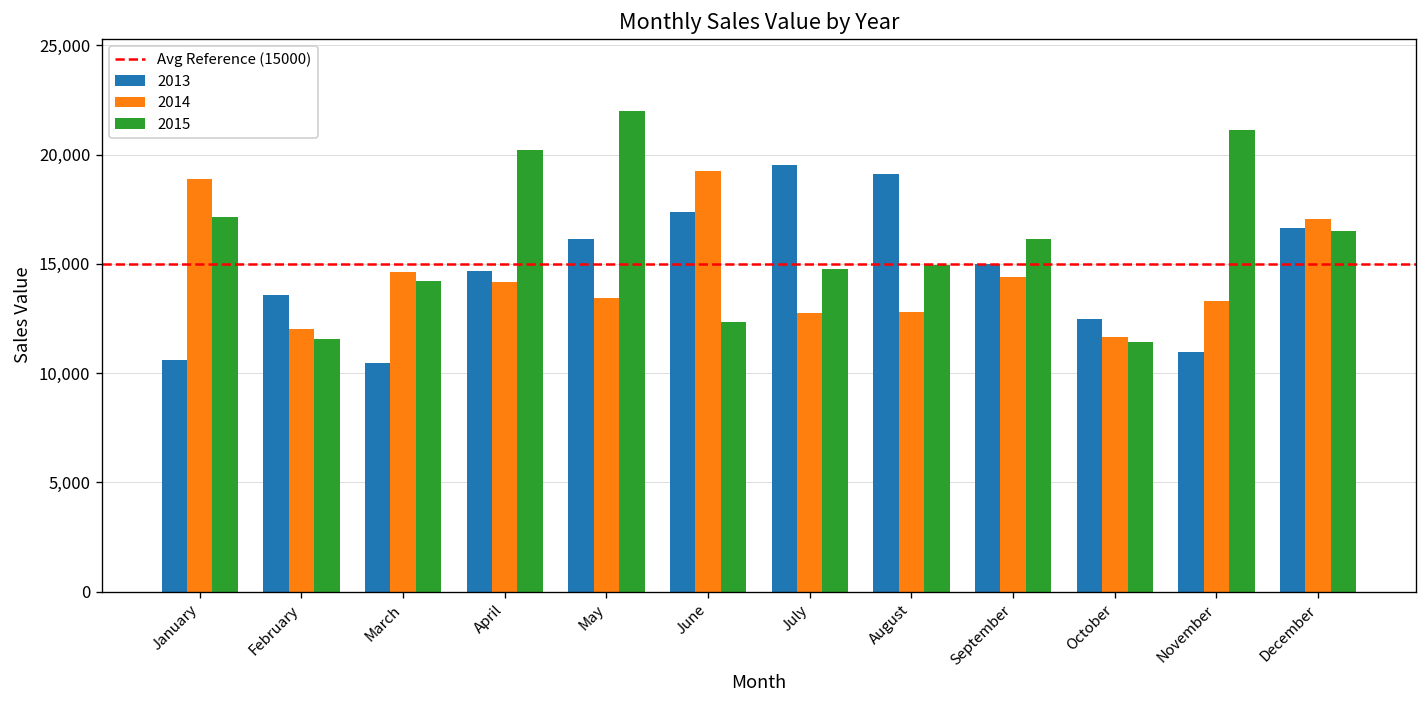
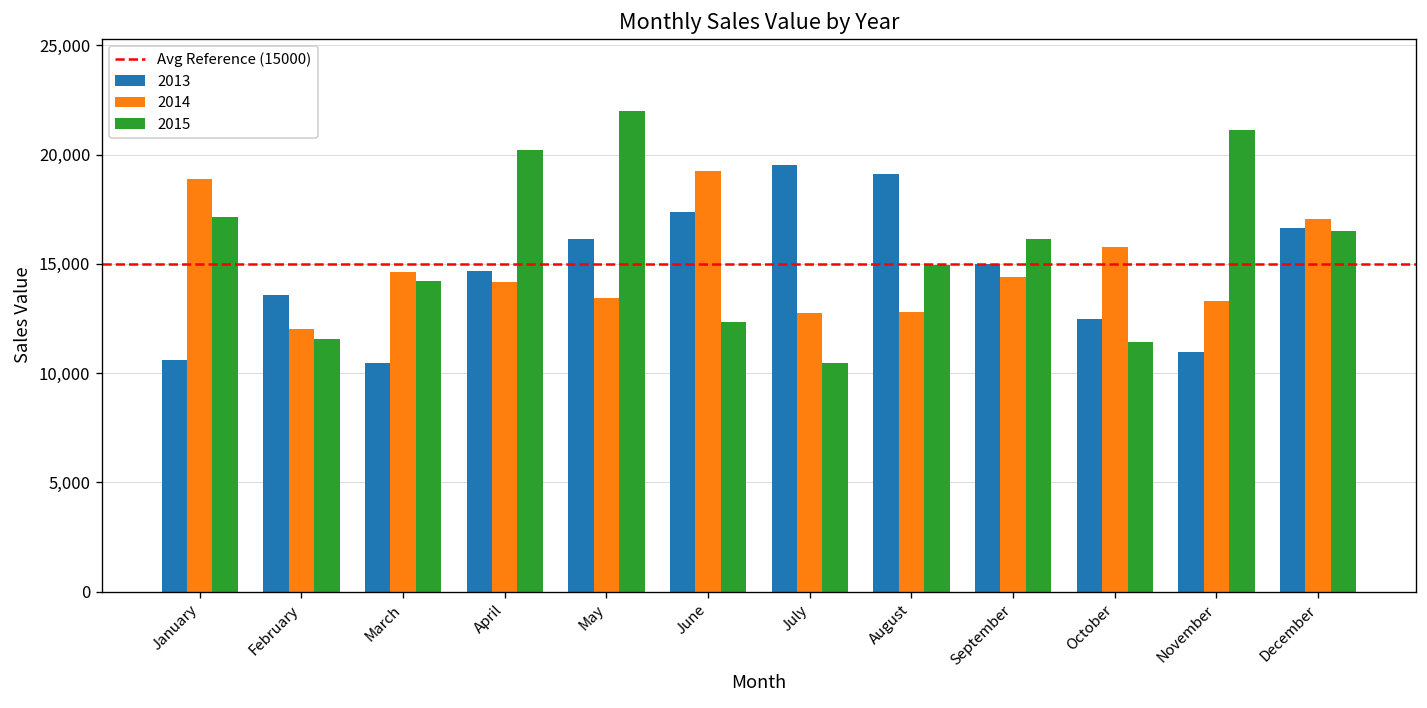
2015, July: 14,800 -> 10,500
2014, October: 11,600 -> 15,700
